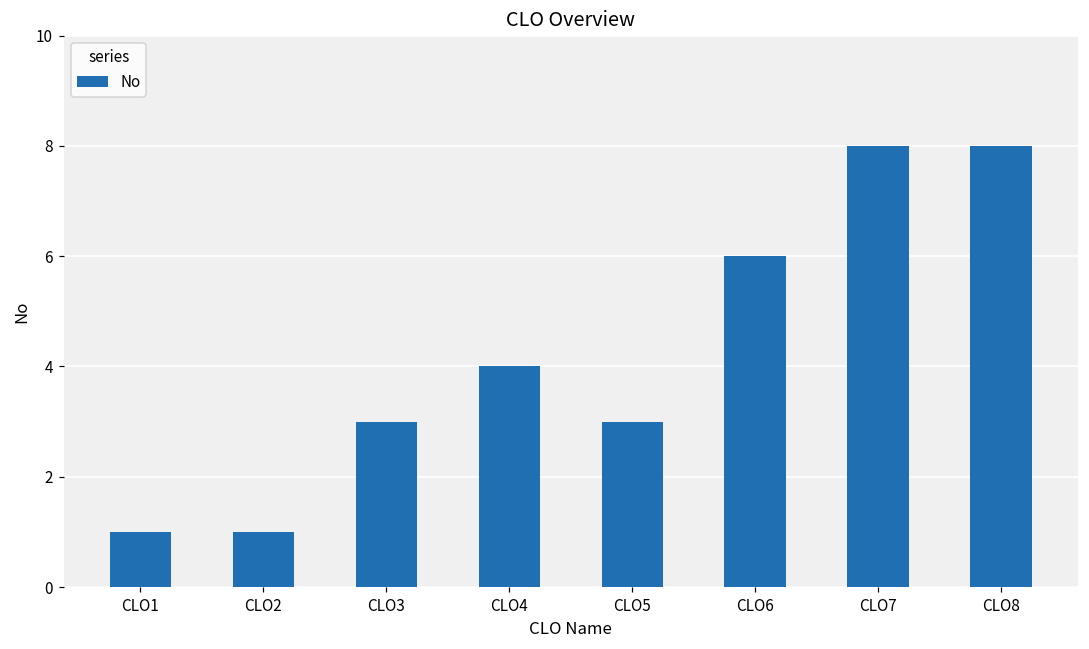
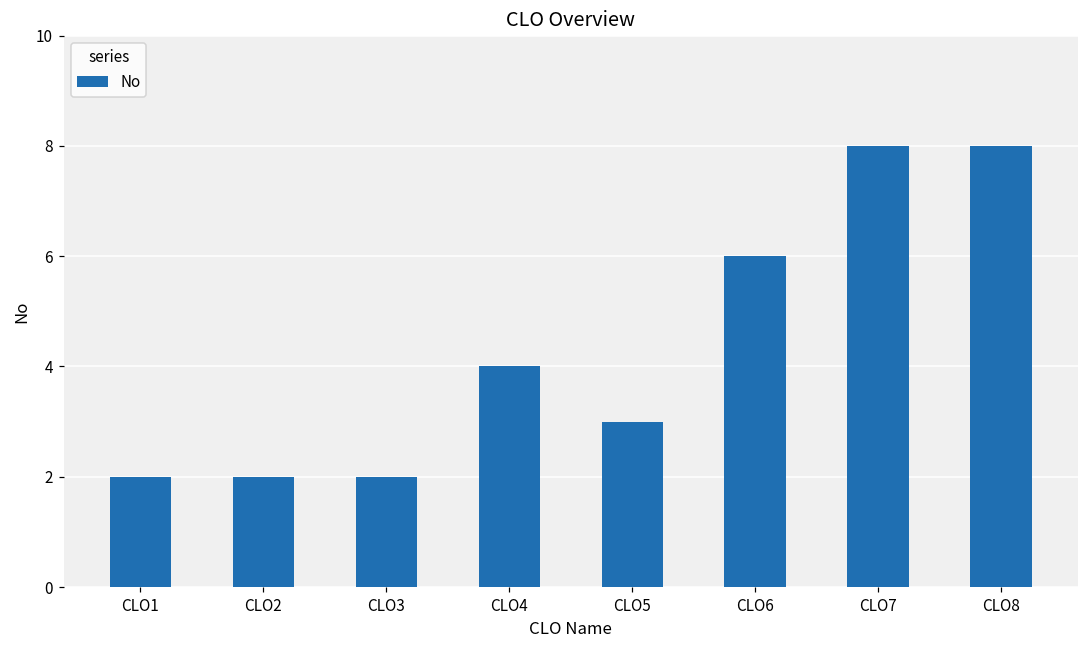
CLO1: 1 -> 2
CLO2: 1 -> 2
CLO3: 3 -> 2
